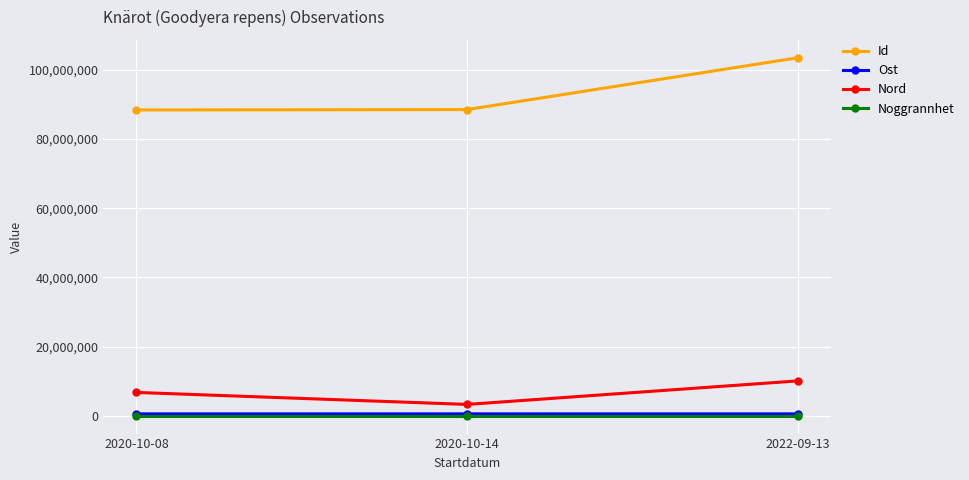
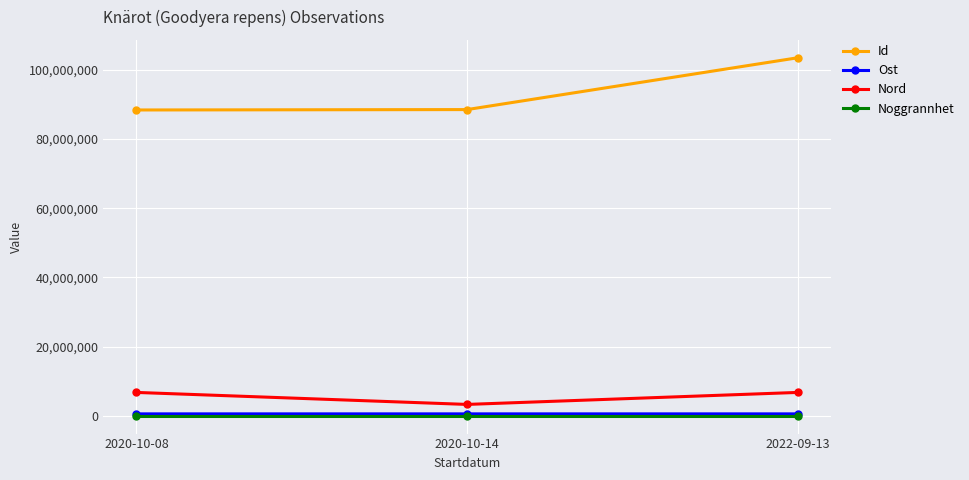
Nord, 2022-09-13: 10,000,000 -> 7,000,000
